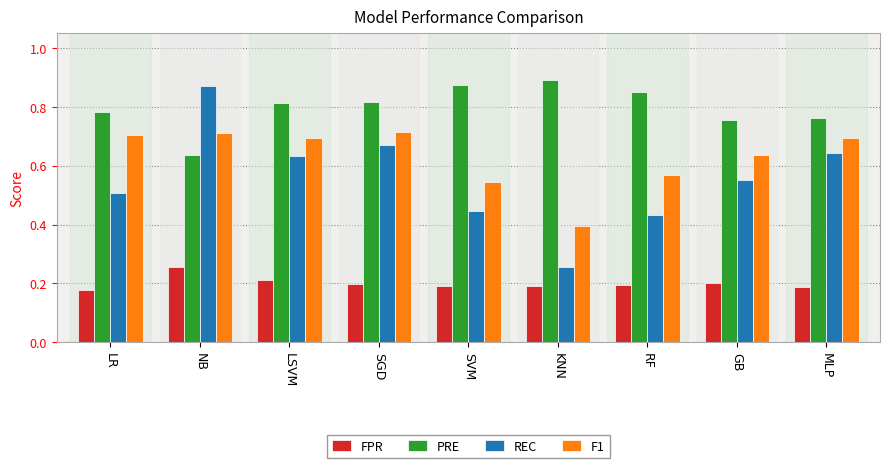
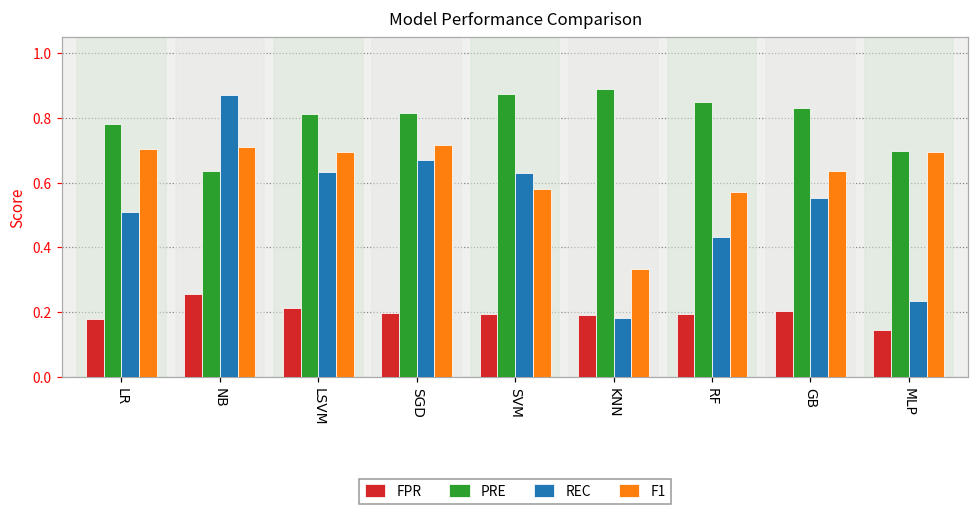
REC, SVM: 0.45 -> 0.63
F1, SVM: 0.54 -> 0.58
REC, KNN: 0.26 -> 0.18
F1, KNN: 0.39 -> 0.33
PRE, GB: 0.76 -> 0.83
FPR, MLP: 0.19 -> 0.14
PRE, MLP: 0.76 -> 0.70
REC, MLP: 0.65 -> 0.24
